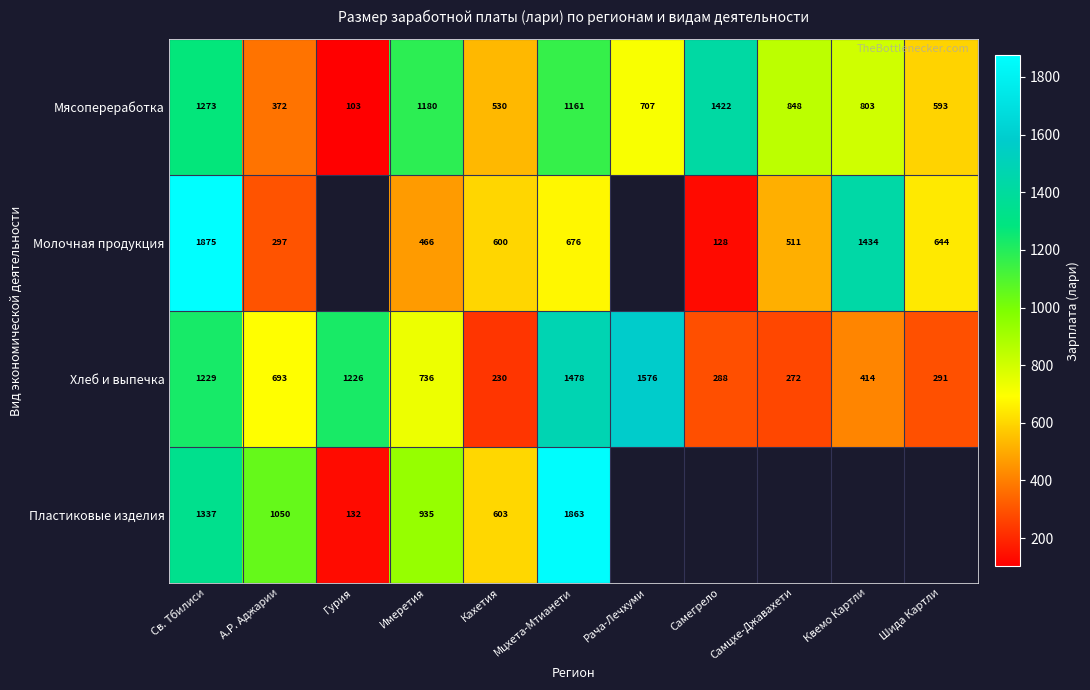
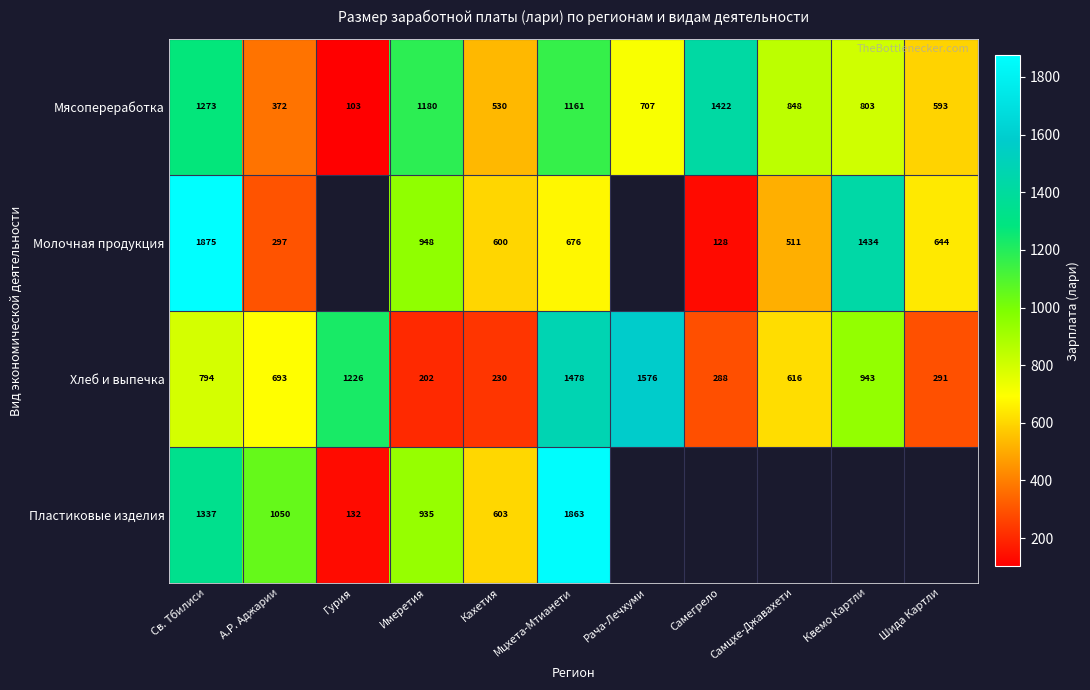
Молочная продукция, Имеретия: 466 -> 948
Хлеб и выпечка, Св. Тбилиси: 1229 -> 794
Хлеб и выпечка, Имеретия: 736 -> 202
Хлеб и выпечка, Самцхе-Джавахети: 272 -> 616
Хлеб и выпечка, Квемо Картли: 414 -> 943
